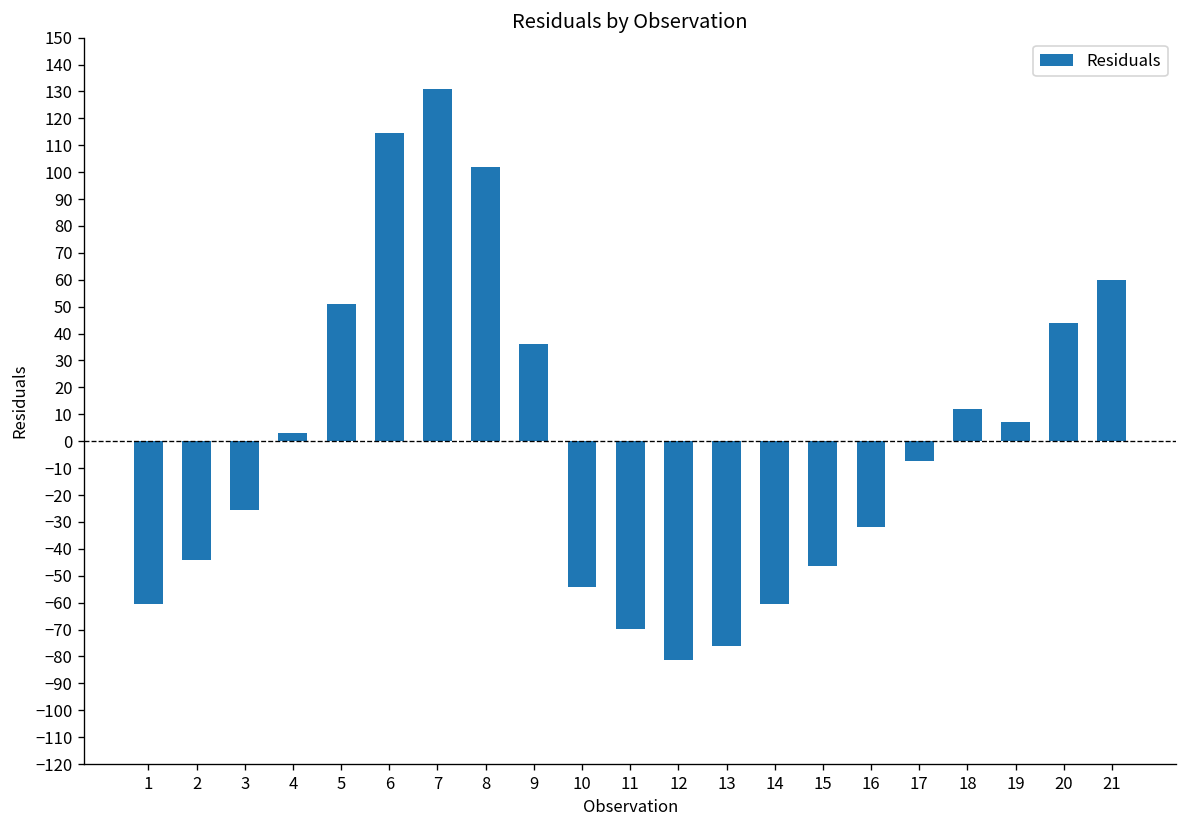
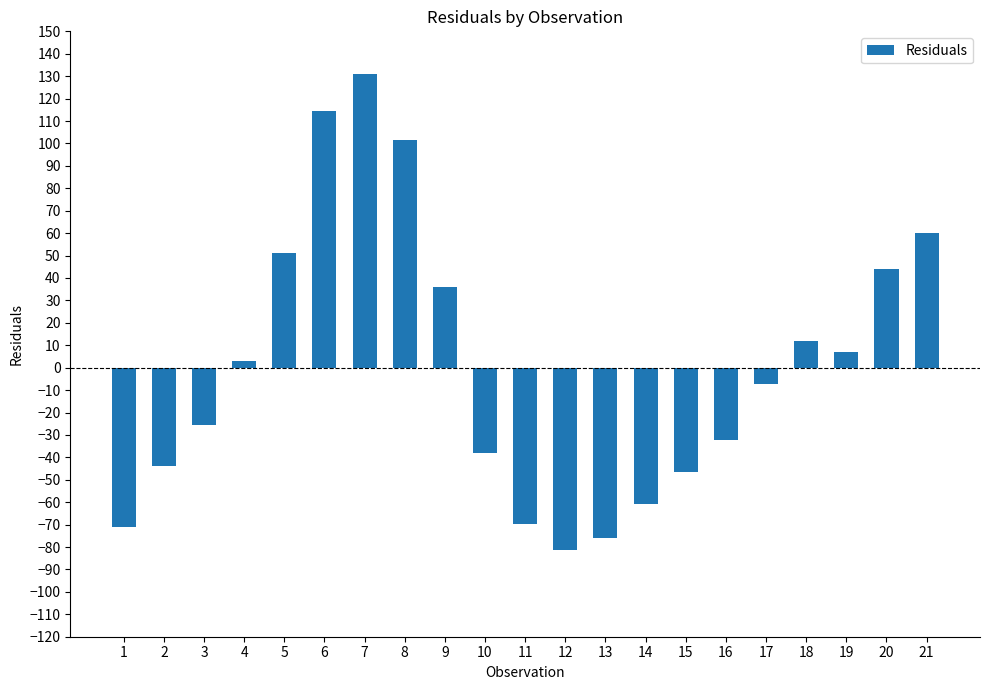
1: -60 -> -71
10: -54 -> -38
